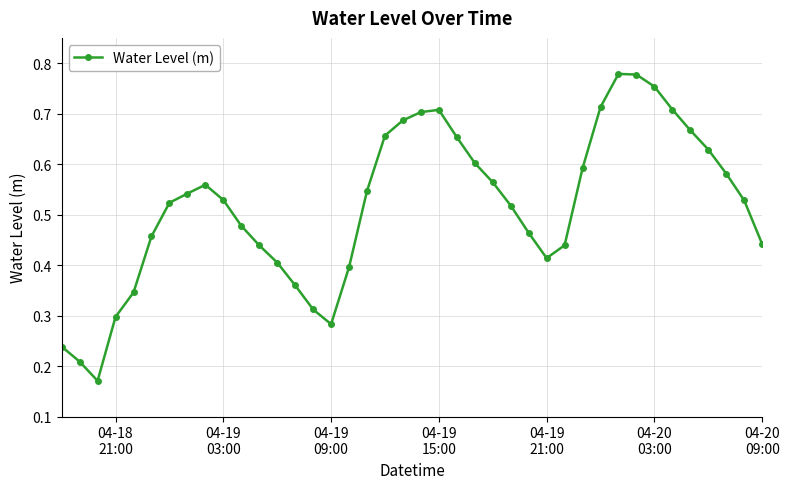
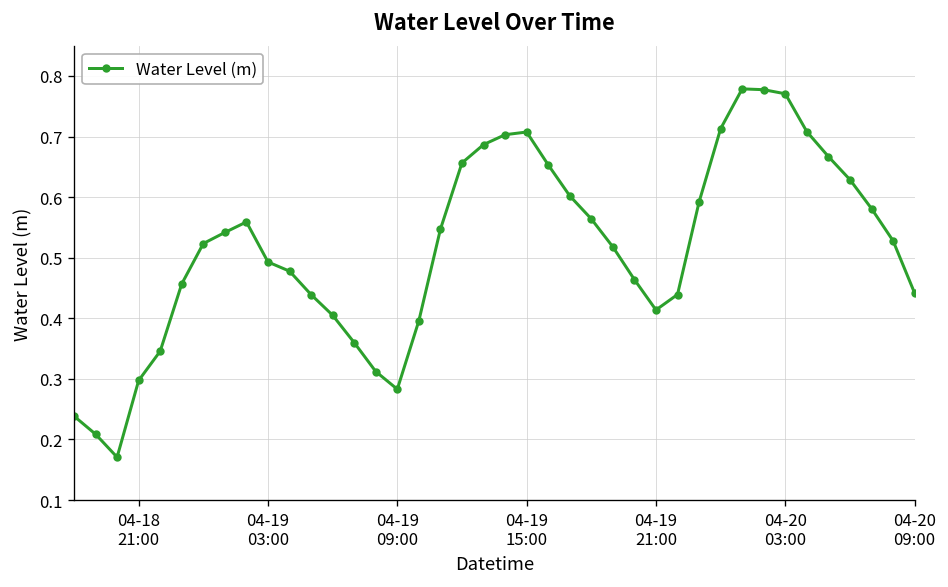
04-19 03:00: 0.53 -> 0.49
04-20 03:00: 0.75 -> 0.77
